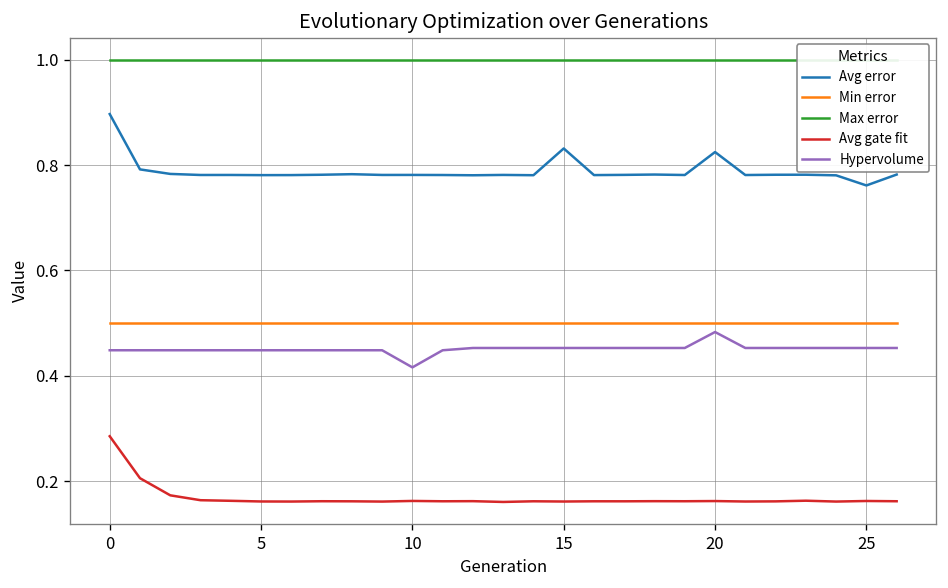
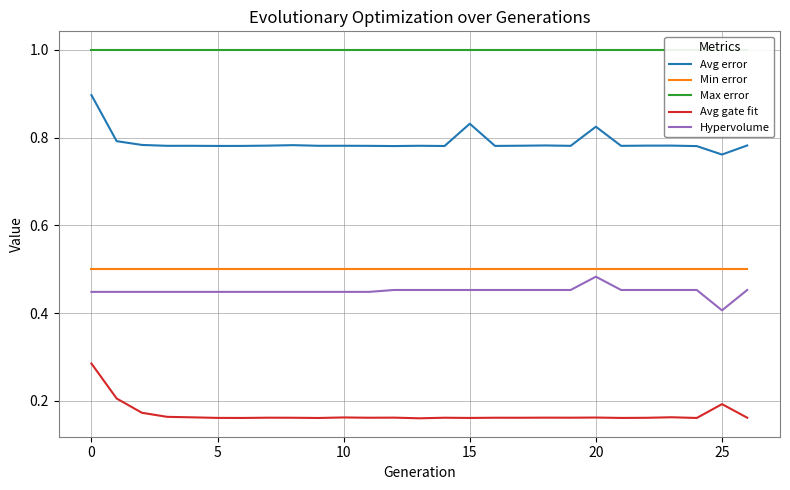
Hypervolume, 10: 0.42 -> 0.45
Avg gate fit, 25: 0.16 -> 0.19
Hypervolume, 25: 0.45 -> 0.41
